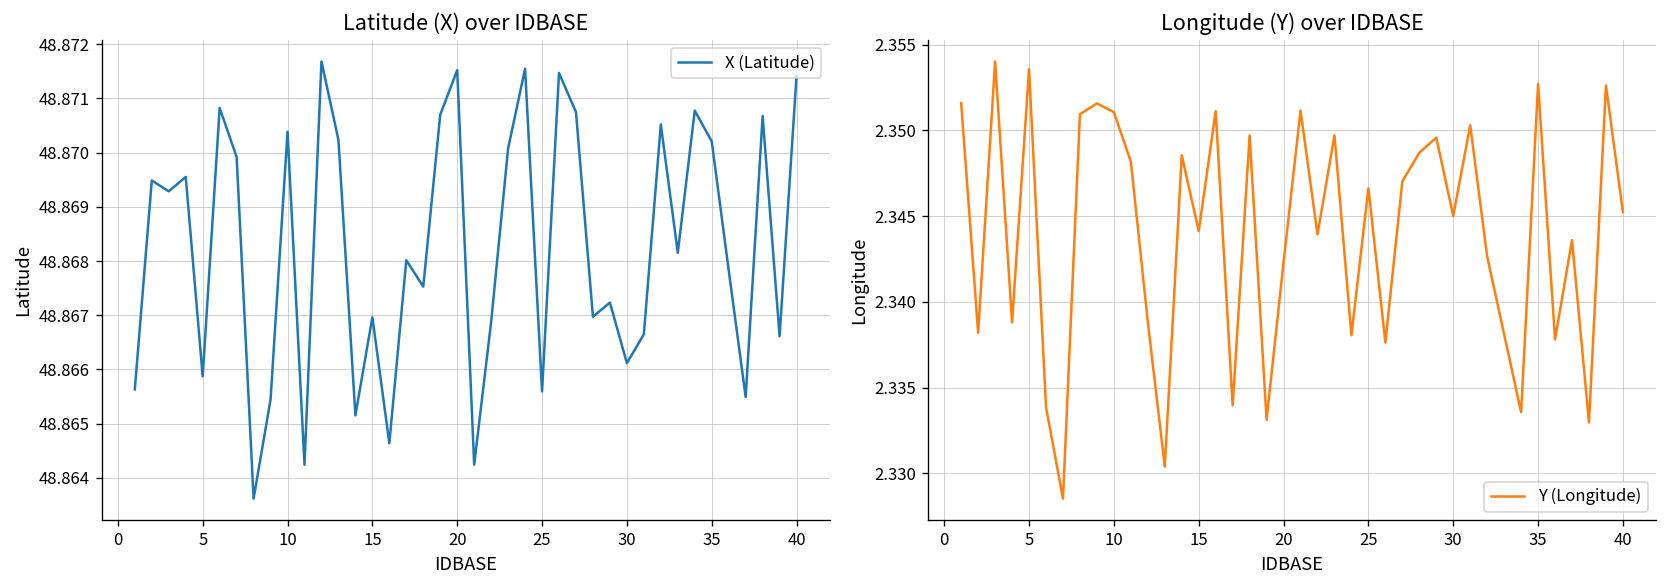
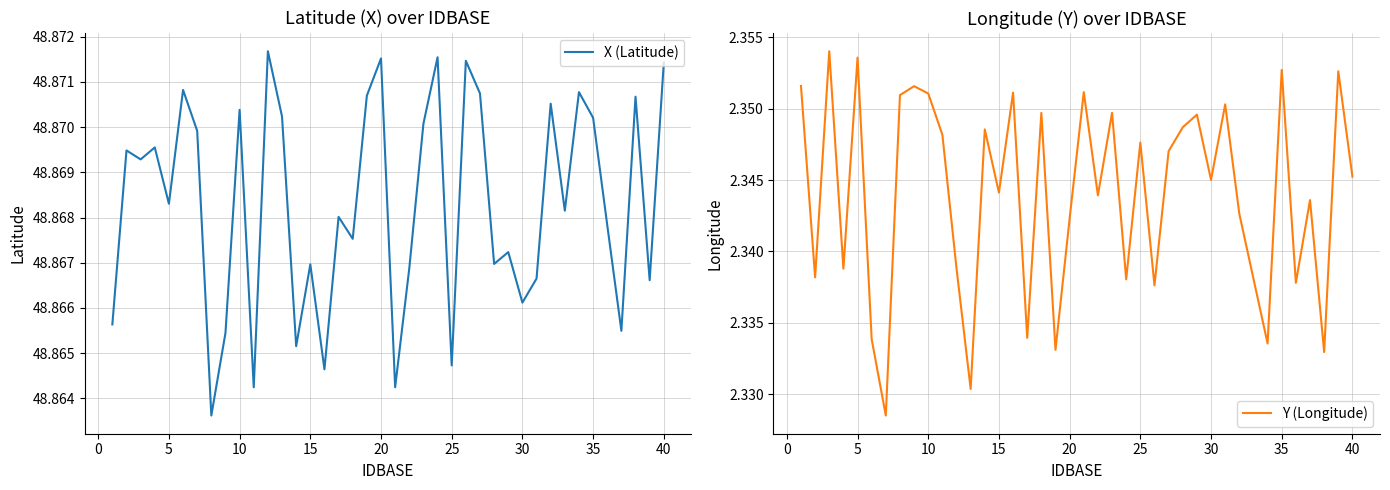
Latitude (X) over IDBASE, 5: 48.8659 -> 48.8683
Latitude (X) over IDBASE, 25: 48.8656 -> 48.8647
Longitude (Y) over IDBASE, 25: 2.3466 -> 2.3476
